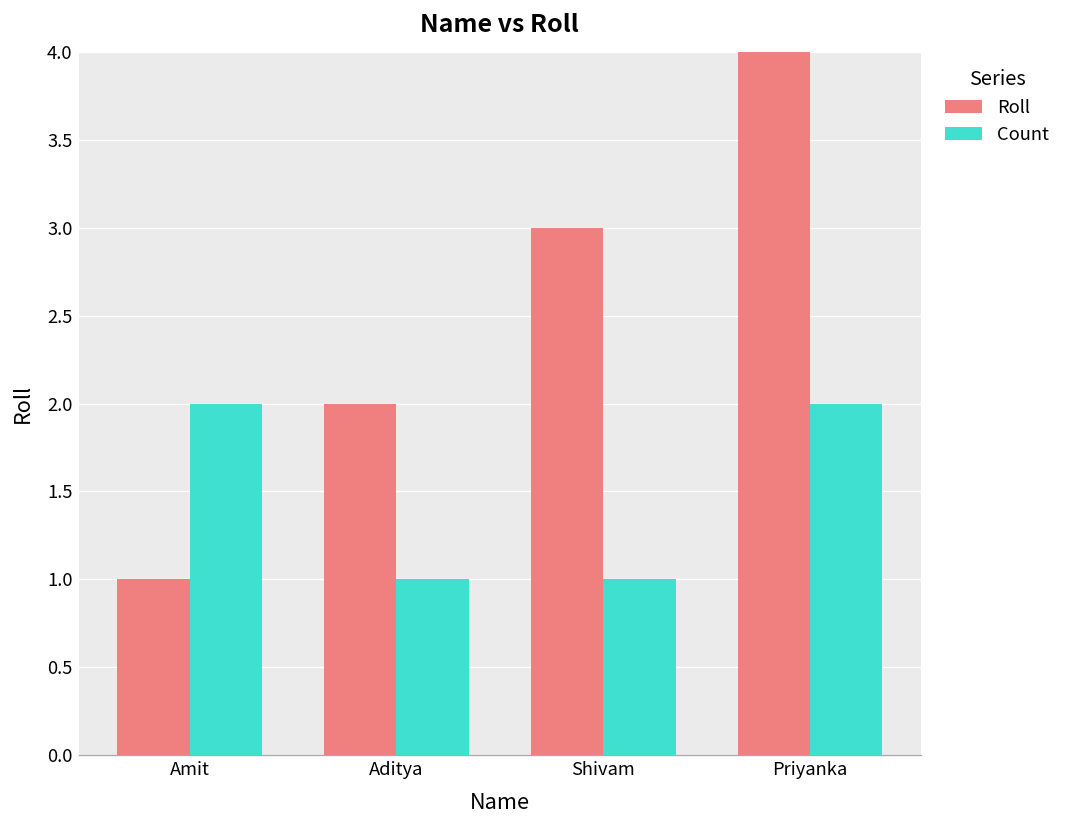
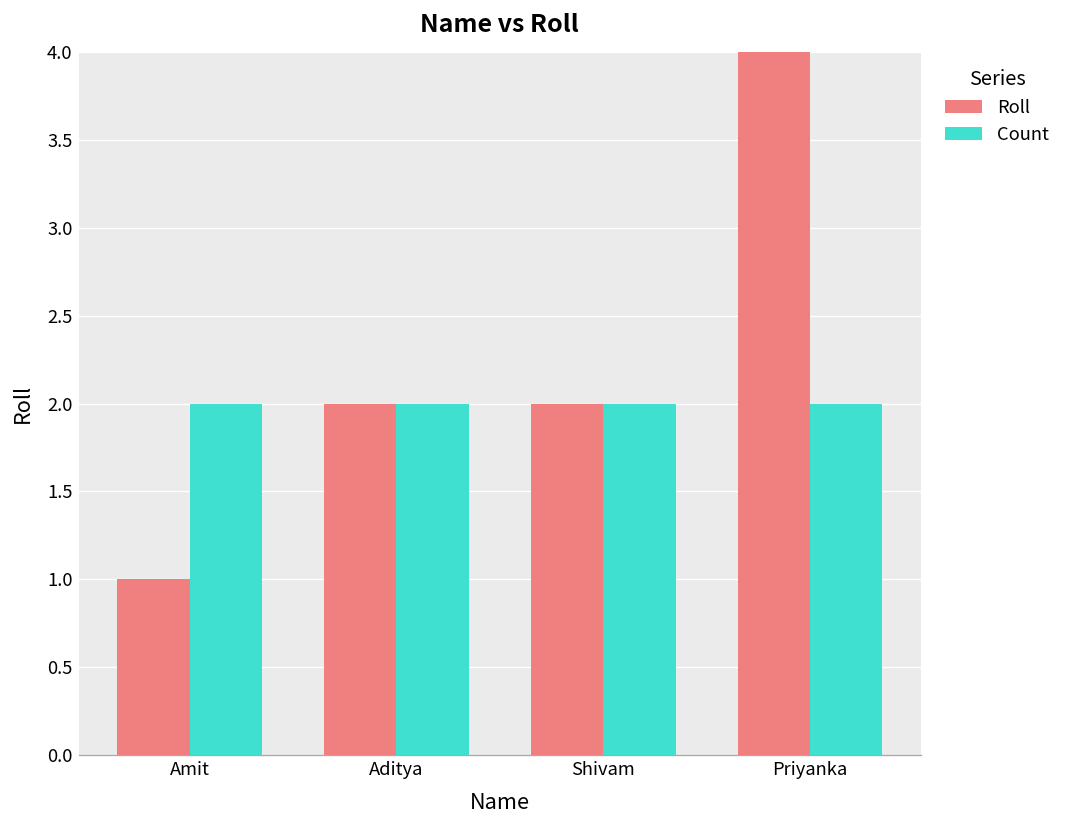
Count, Aditya: 1 -> 2
Roll, Shivam: 3 -> 2
Count, Shivam: 1 -> 2
